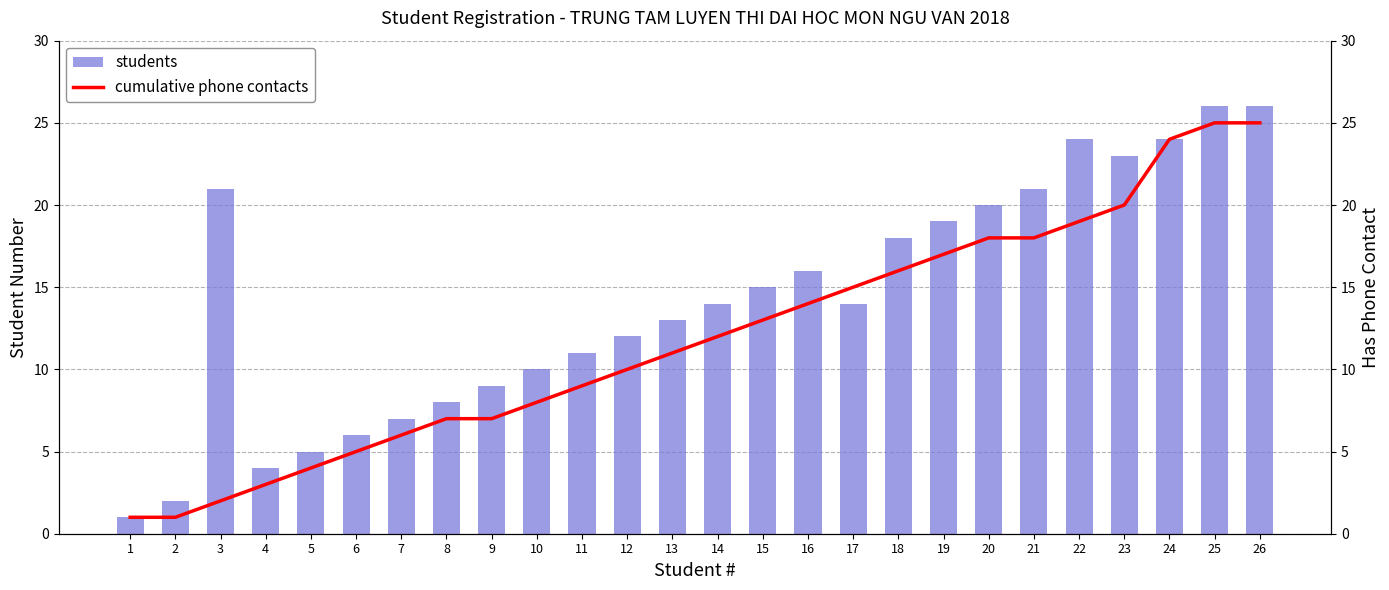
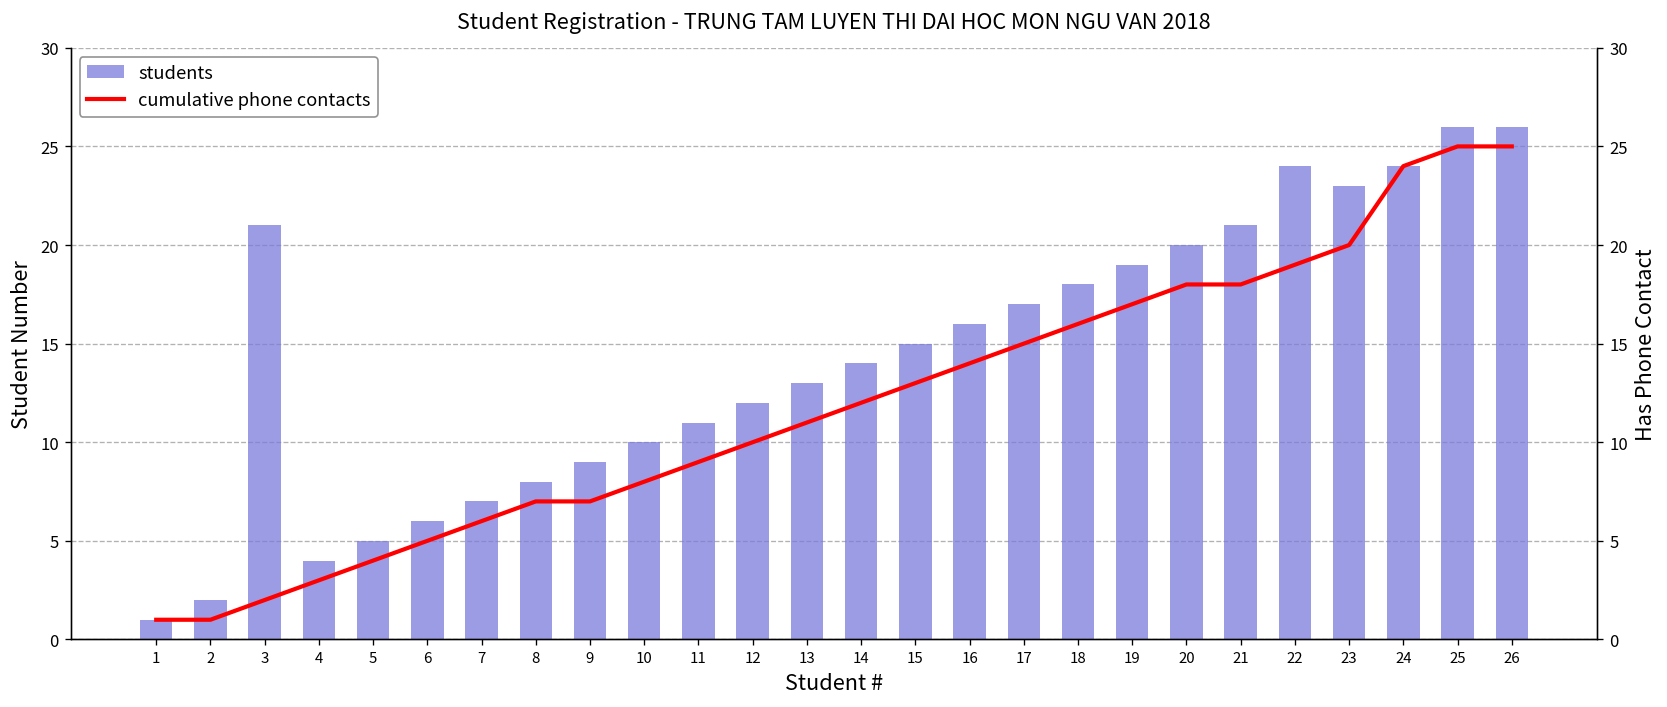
students, 17: 14 -> 17
